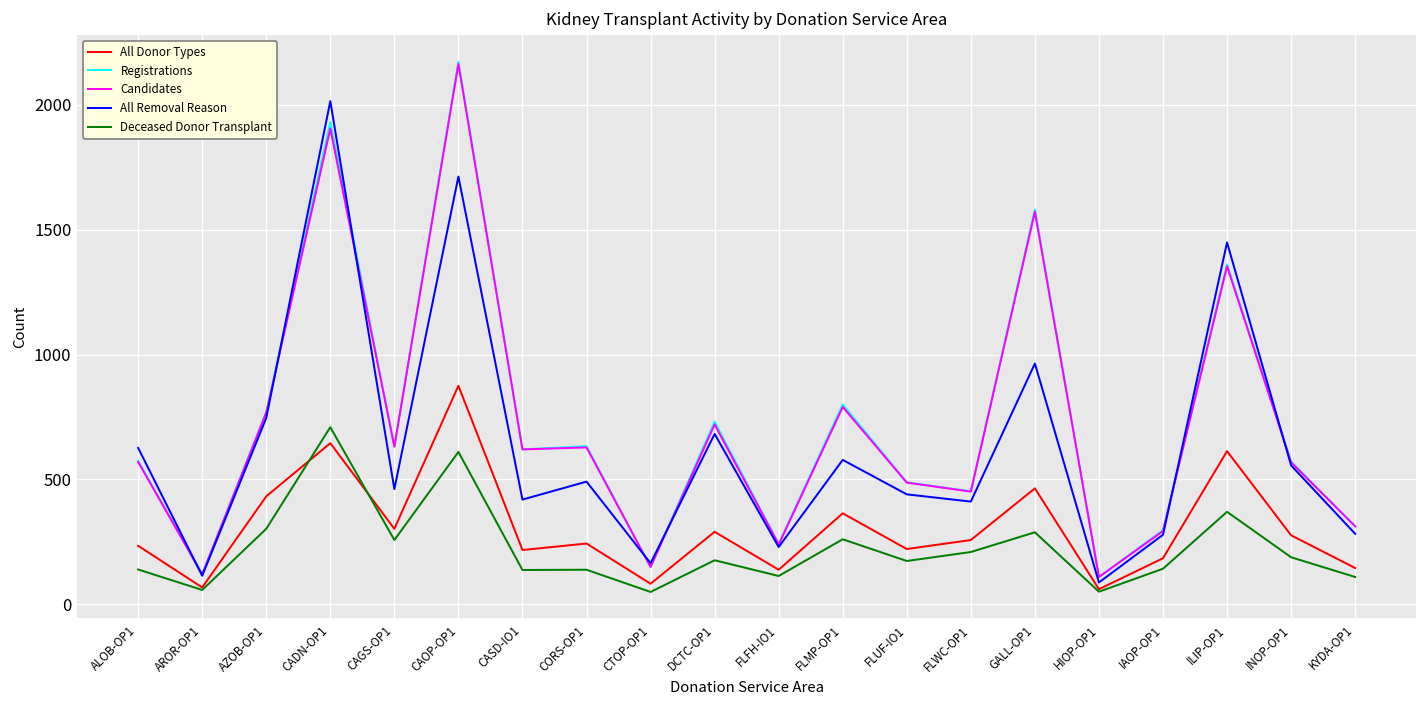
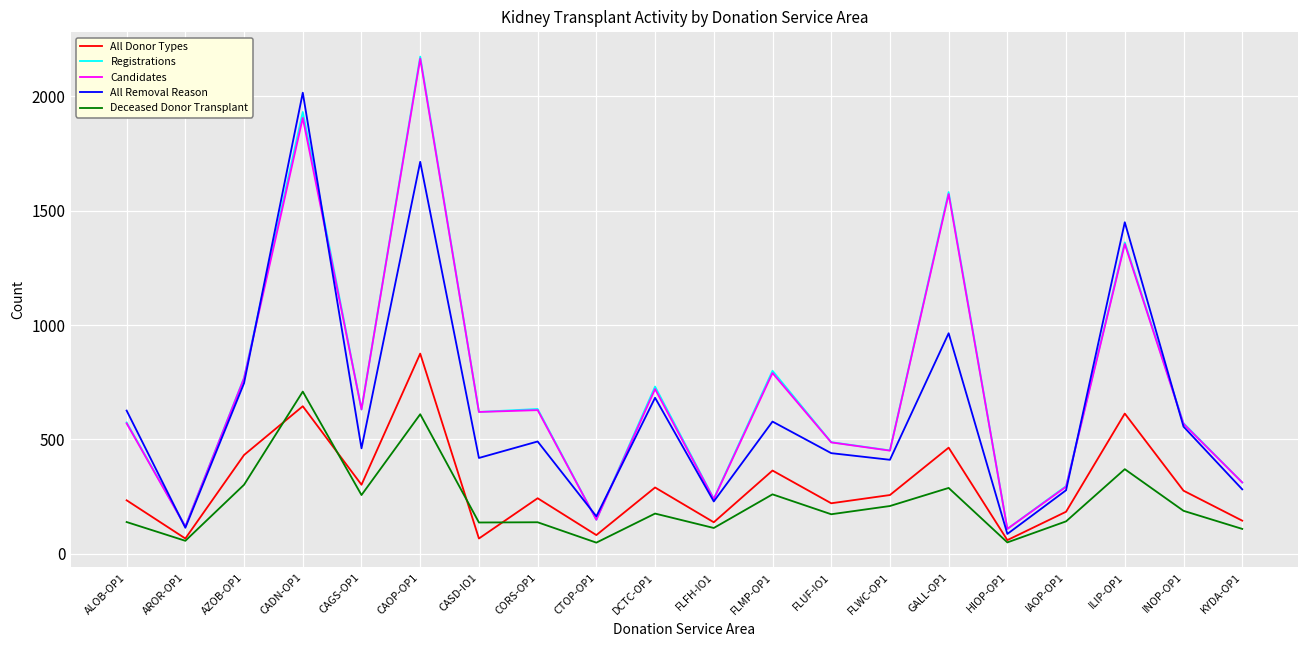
All Donor Types, CASD-IO1: 220 -> 70
